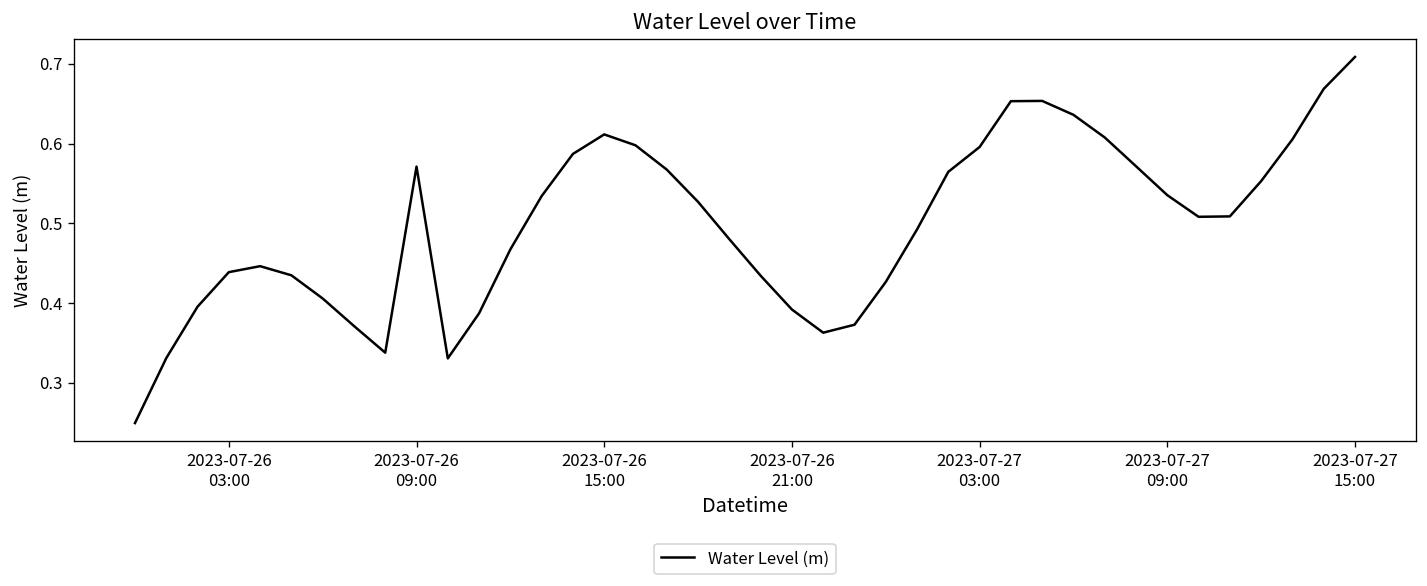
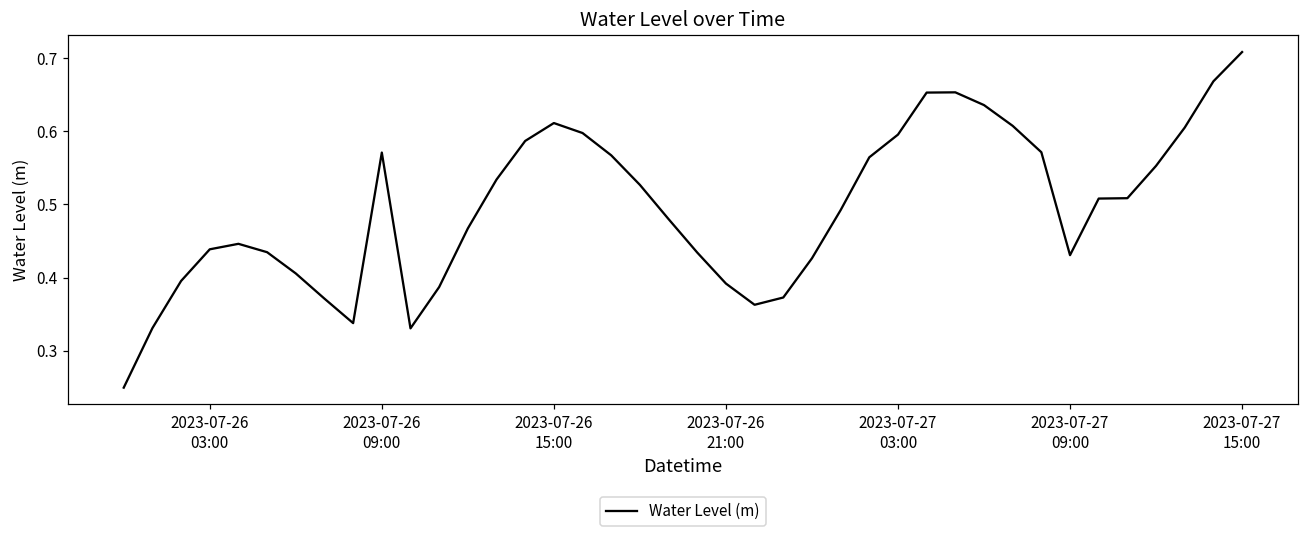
2023-07-27 09:00: 0.54 -> 0.43
